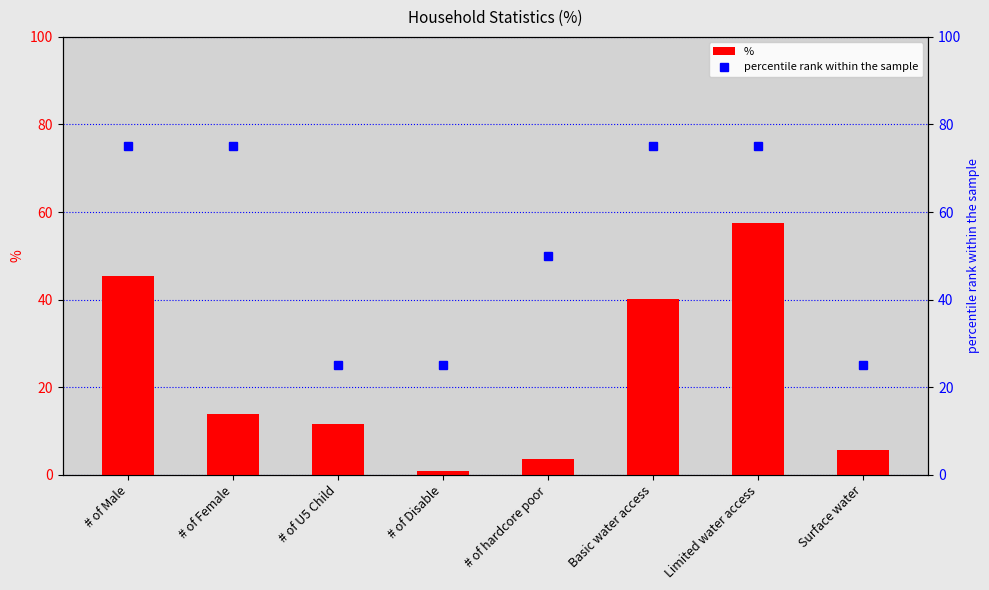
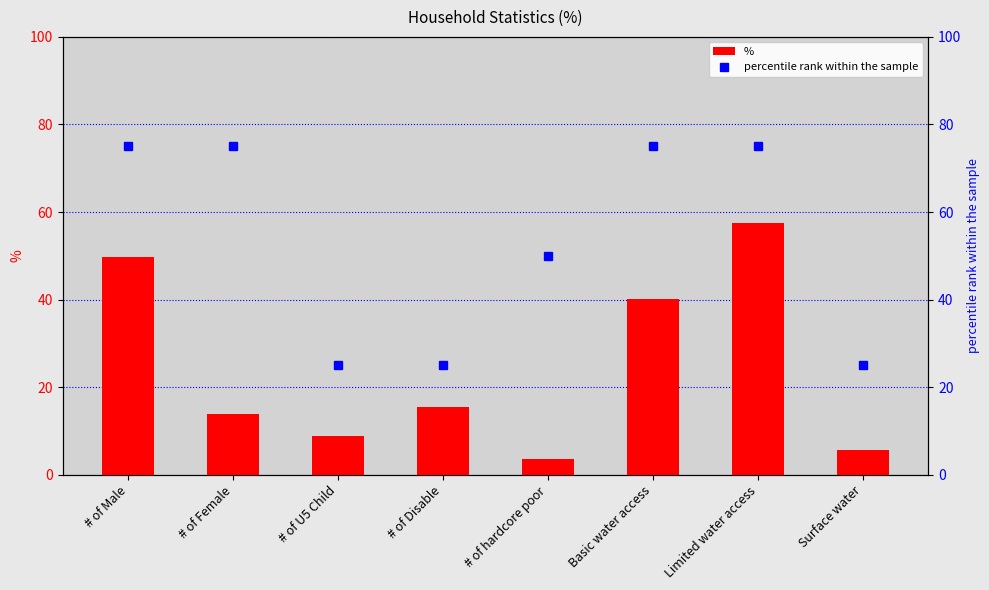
%, # of Male: 45 -> 50
%, # of U5 Child: 12 -> 9
%, # of Disable: 1 -> 16
